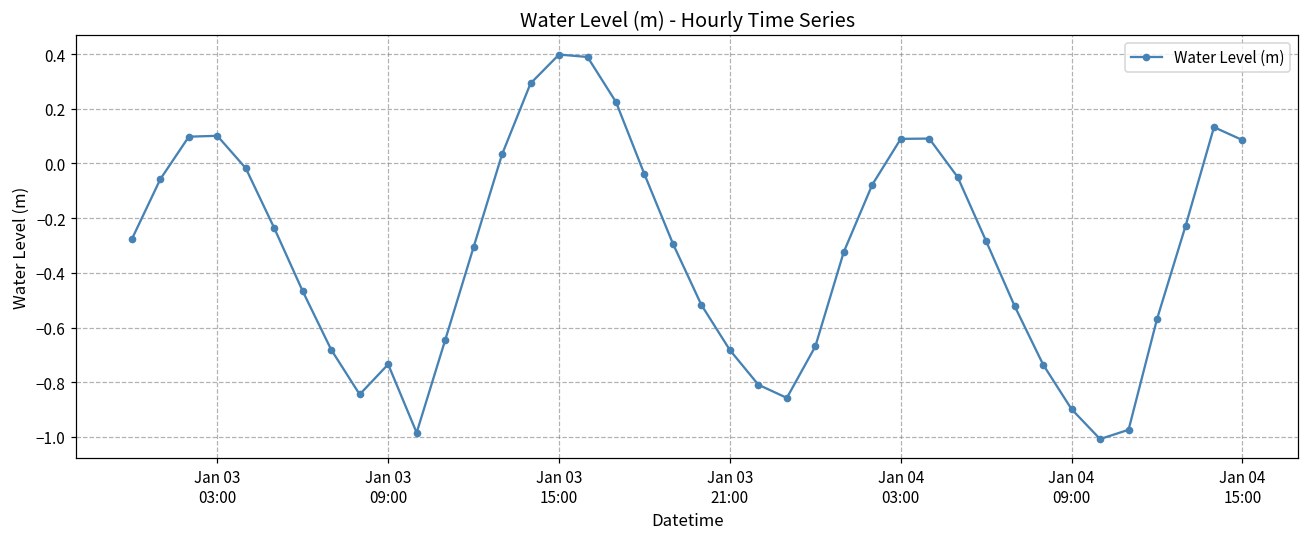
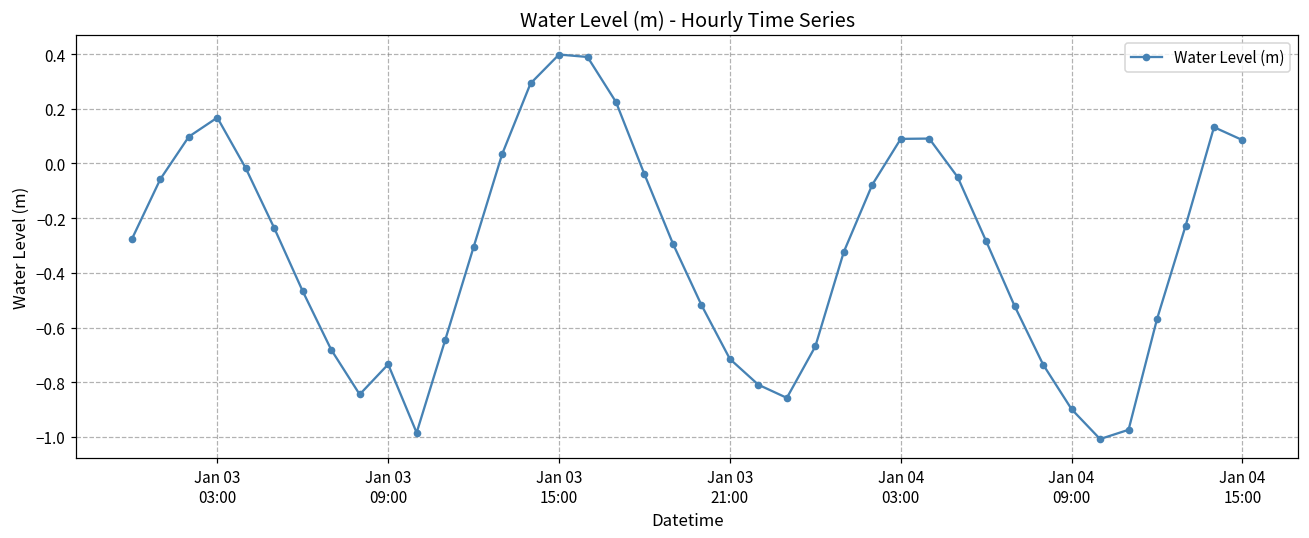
Jan 03 03:00: 0.10 -> 0.17
Jan 03 21:00: -0.68 -> -0.71
